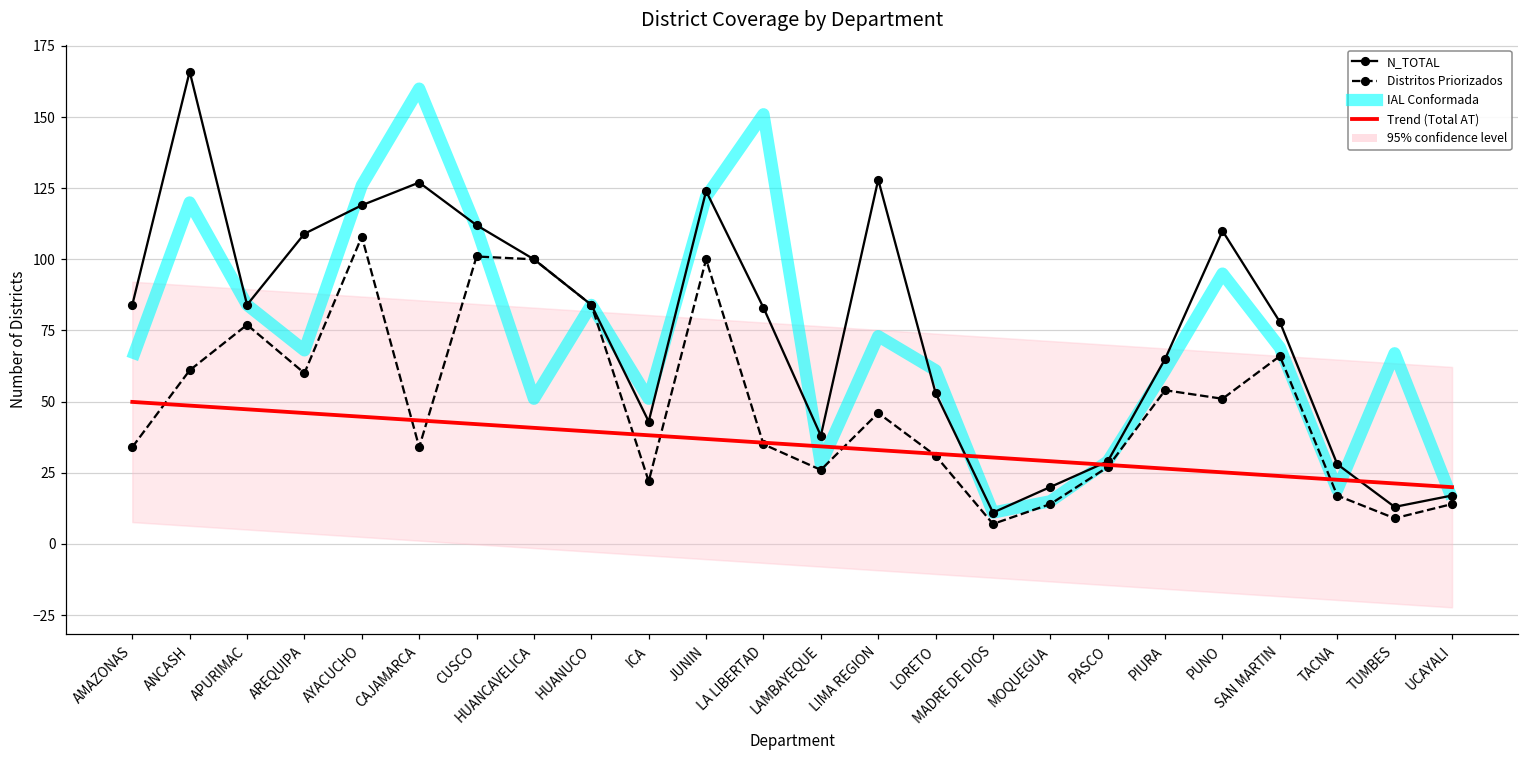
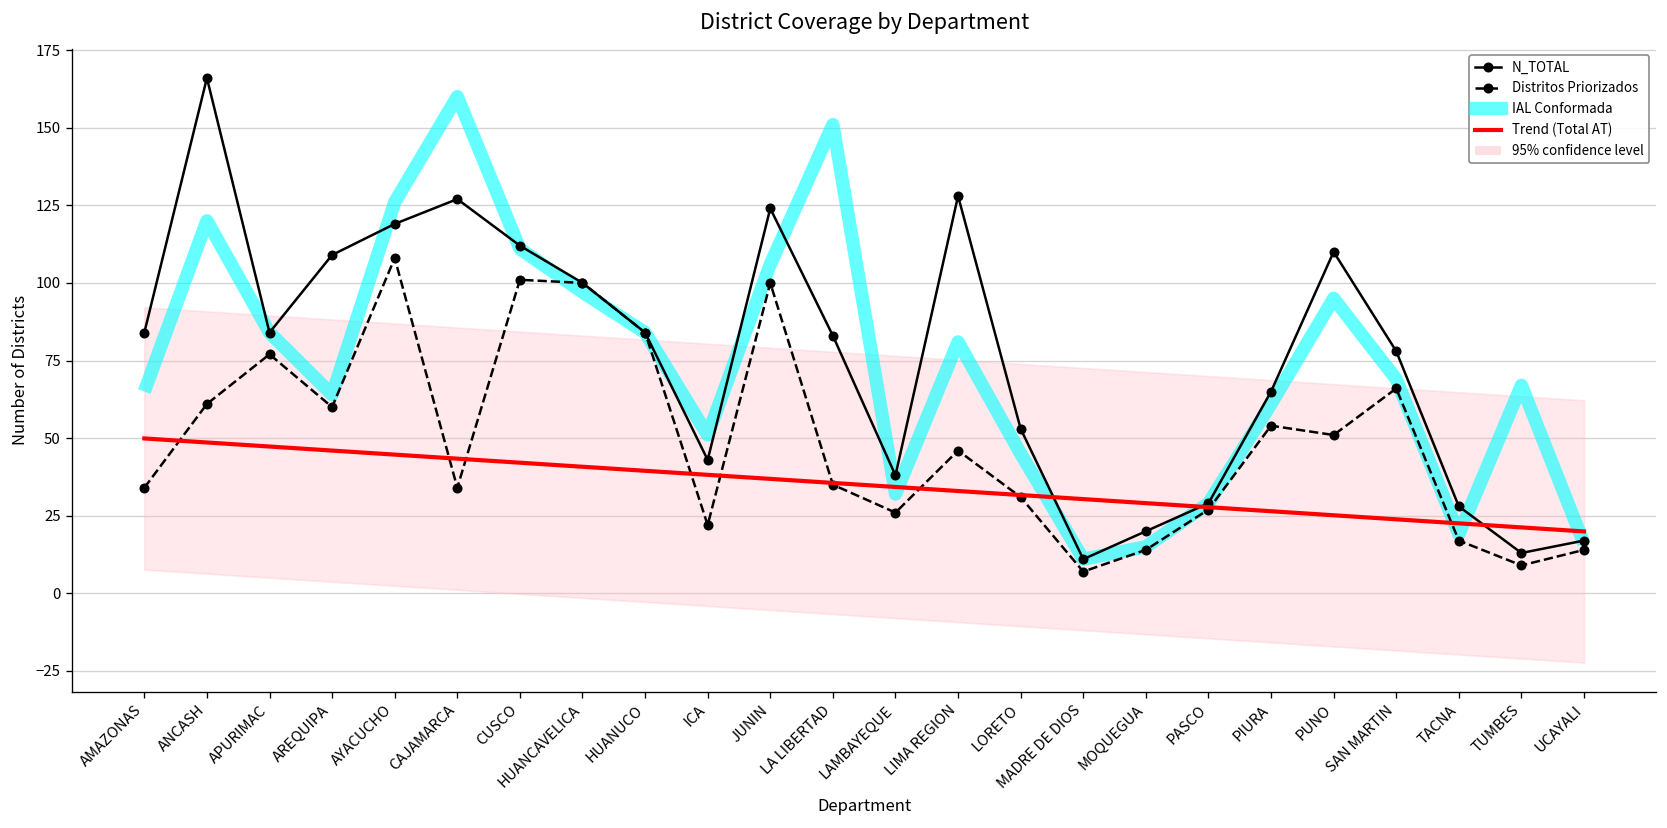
IAL Conformada, AREQUIPA: 68 -> 64
IAL Conformada, HUANCAVELICA: 51 -> 97
IAL Conformada, JUNIN: 122 -> 106
IAL Conformada, LAMBAYEQUE: 28 -> 32
IAL Conformada, LIMA REGION: 73 -> 81
IAL Conformada, LORETO: 61 -> 45
